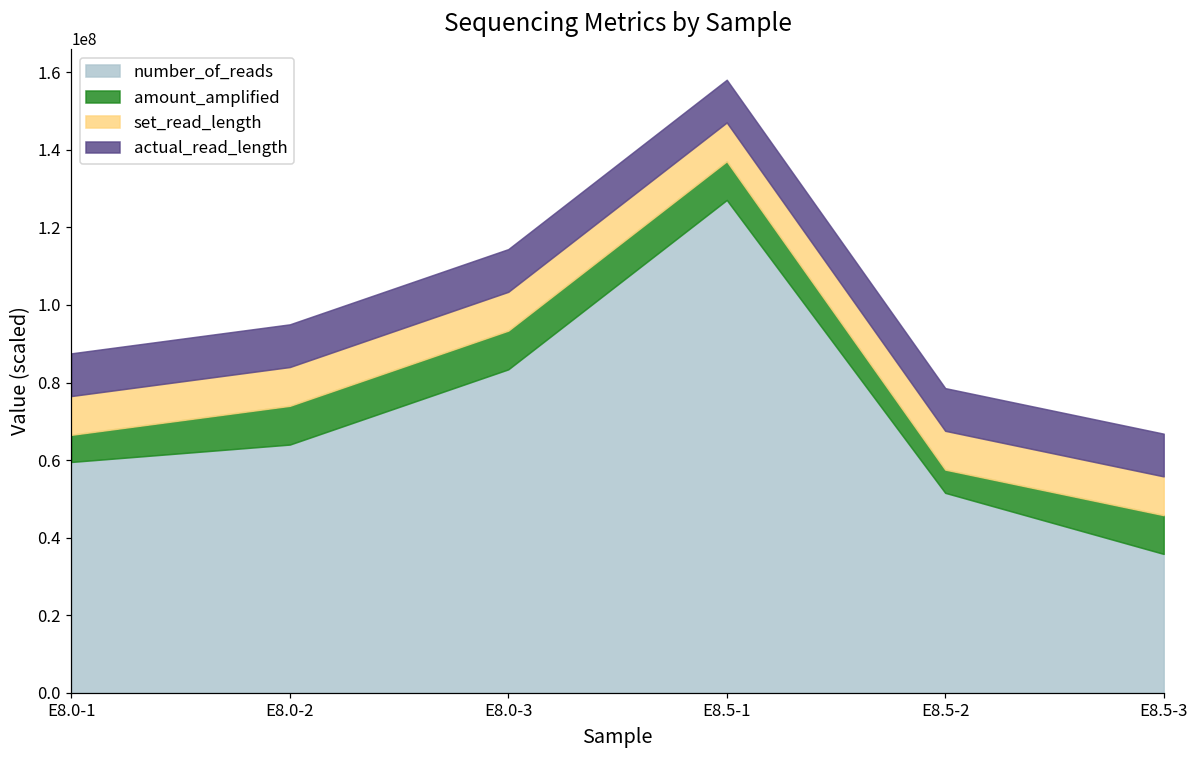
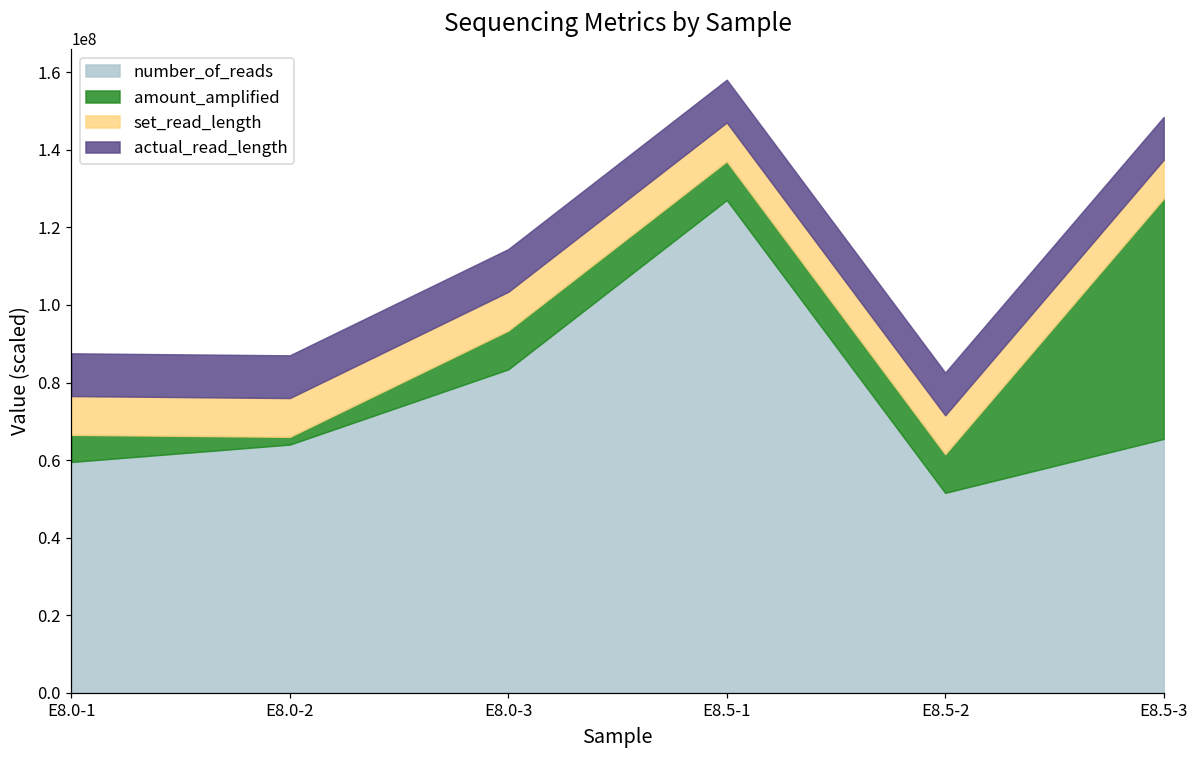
amount_amplified, E8.0-2: 10000000 -> 2000000
amount_amplified, E8.5-2: 6000000 -> 10000000
number_of_reads, E8.5-3: 36000000 -> 65000000
amount_amplified, E8.5-3: 10000000 -> 62000000
